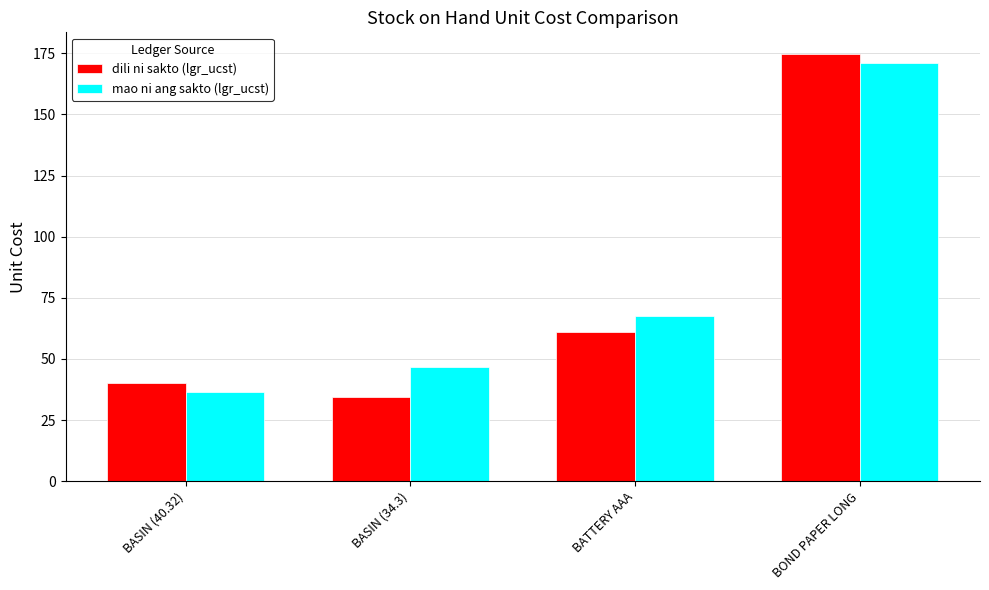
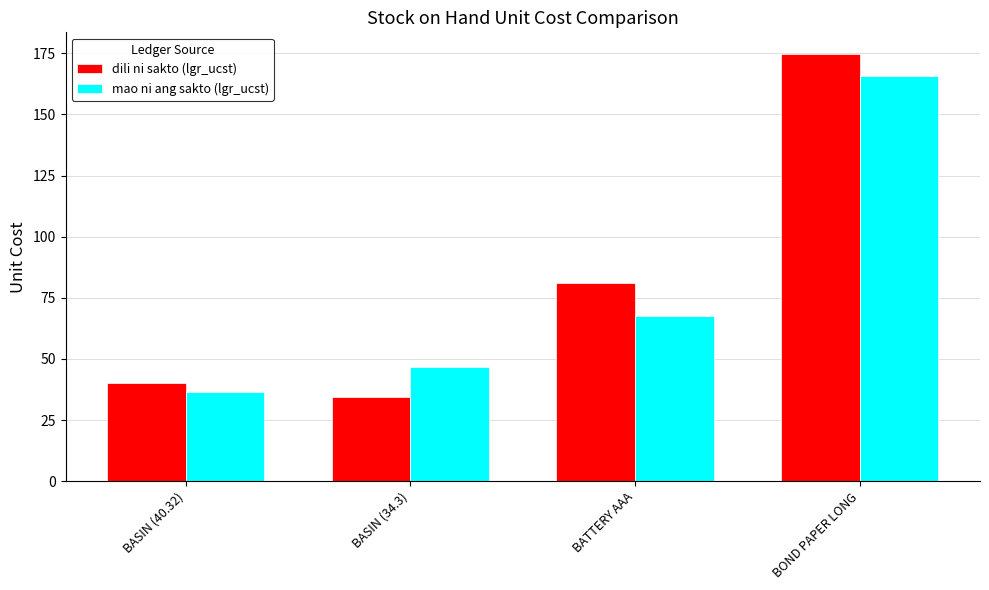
dili ni sakto (lgr_ucst), BATTERY AAA: 61 -> 81
mao ni ang sakto (lgr_ucst), BOND PAPER LONG: 171 -> 166
